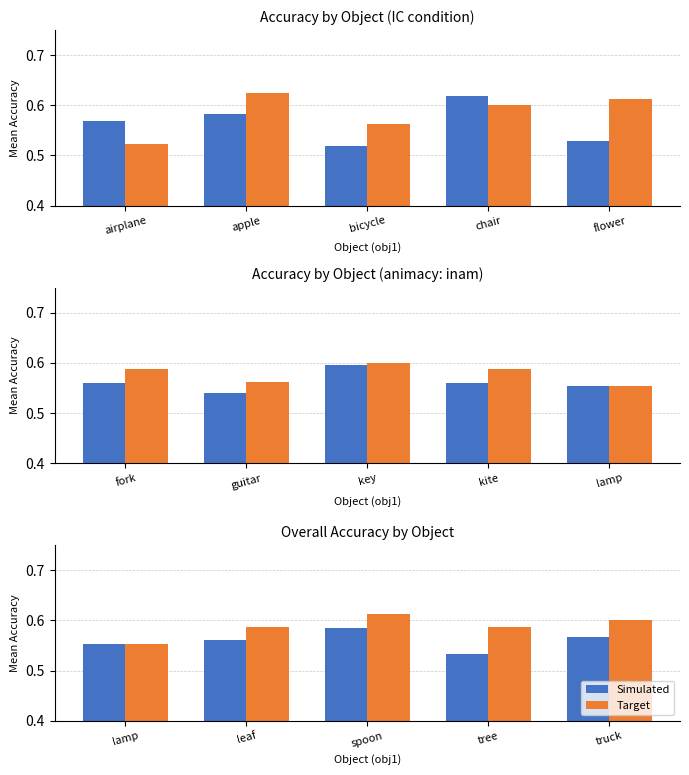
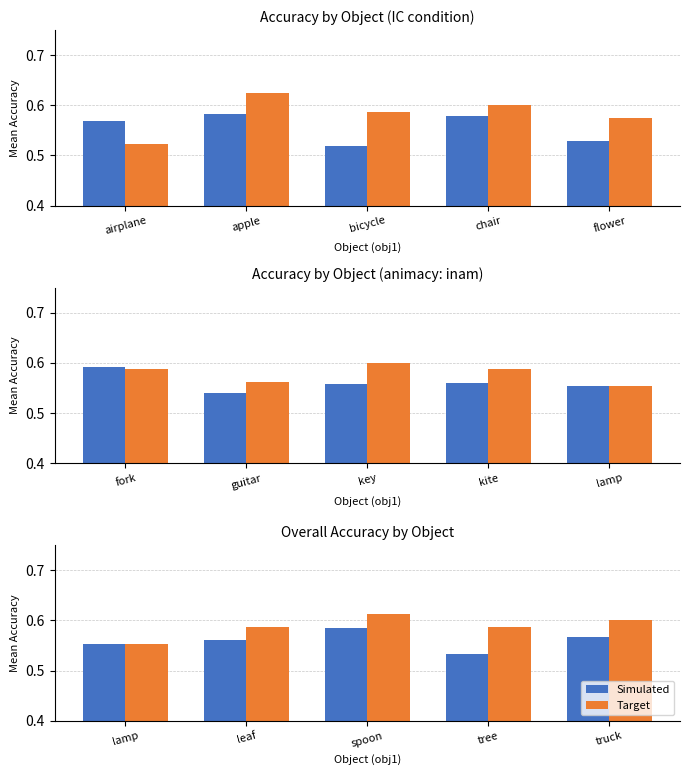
Accuracy by Object (IC condition), Target, bicycle: 0.56 -> 0.59
Accuracy by Object (IC condition), Simulated, chair: 0.62 -> 0.58
Accuracy by Object (IC condition), Target, flower: 0.61 -> 0.58
Accuracy by Object (animacy: inam), Simulated, fork: 0.56 -> 0.59
Accuracy by Object (animacy: inam), Simulated, key: 0.60 -> 0.56
